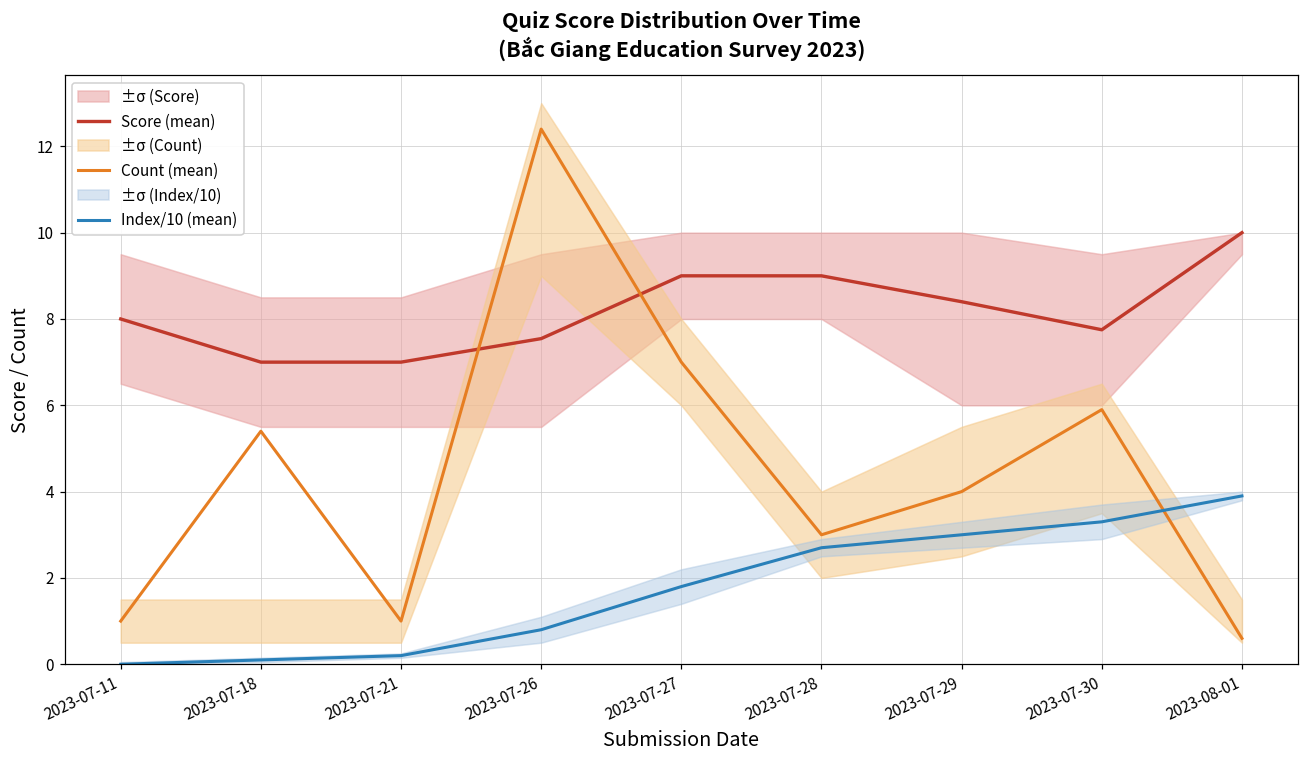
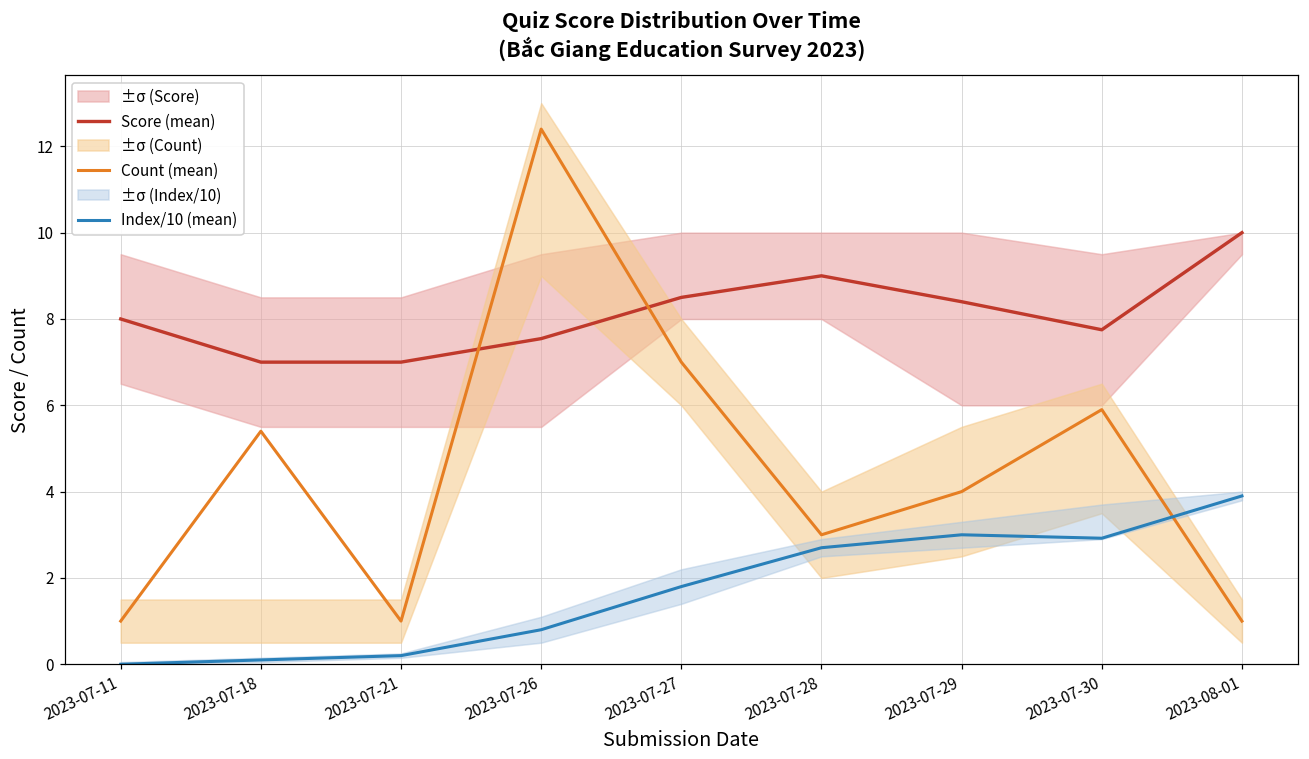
Score (mean), 2023-07-27: 9.0 -> 8.5
Index/10 (mean), 2023-07-30: 3.3 -> 2.9
Count (mean), 2023-08-01: 0.6 -> 1.0
